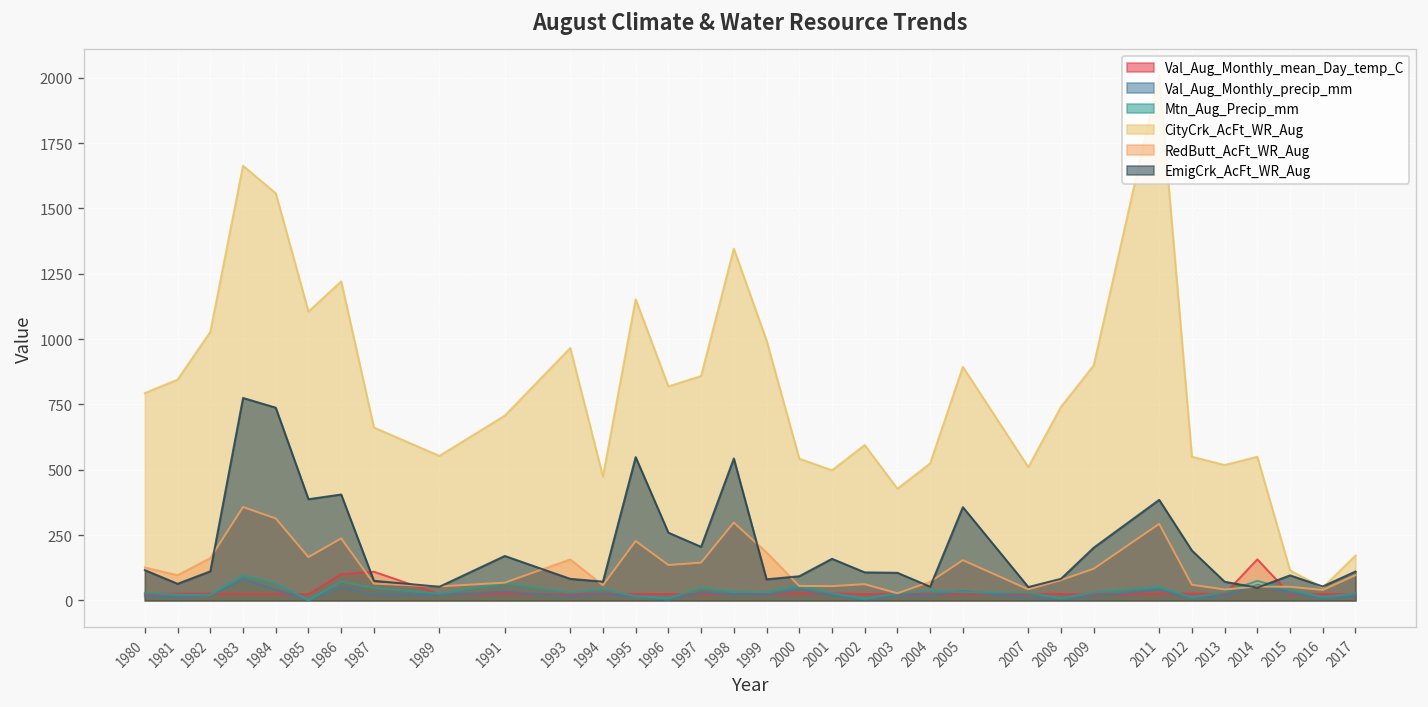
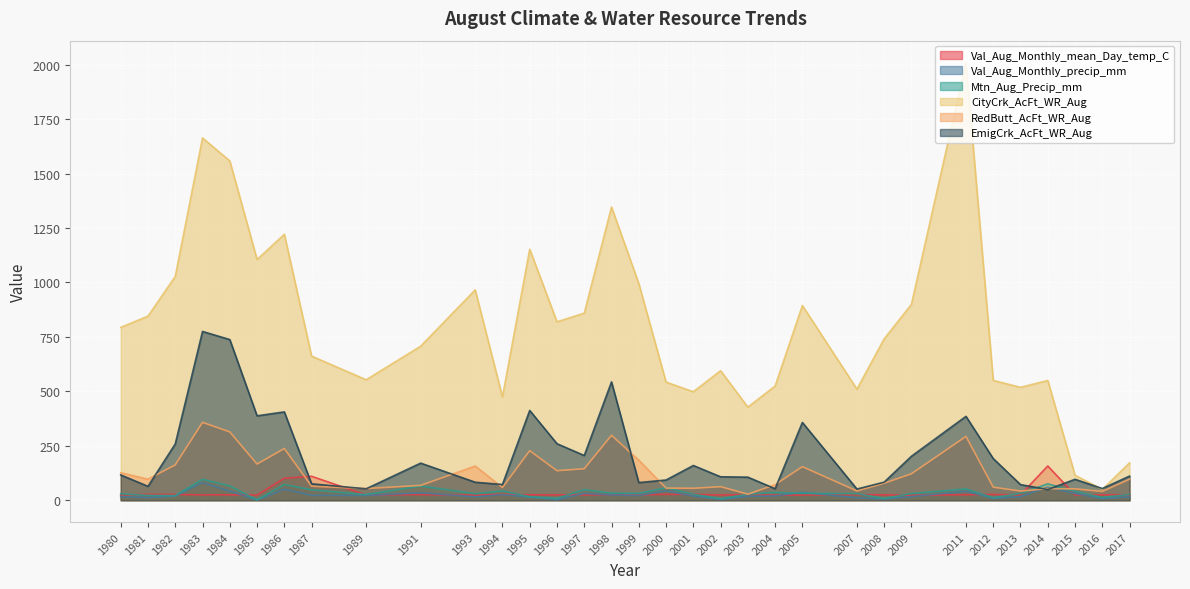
EmigCrk_AcFt_WR_Aug, 1982: 110 -> 260
EmigCrk_AcFt_WR_Aug, 1995: 550 -> 410
